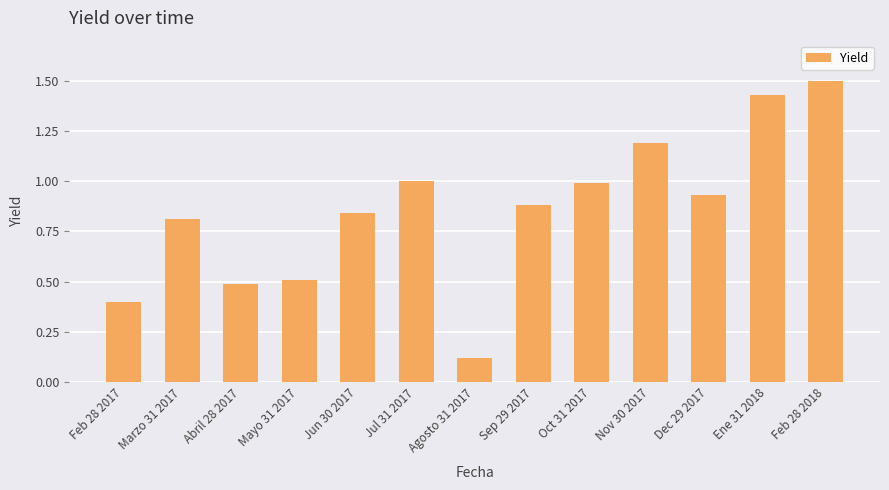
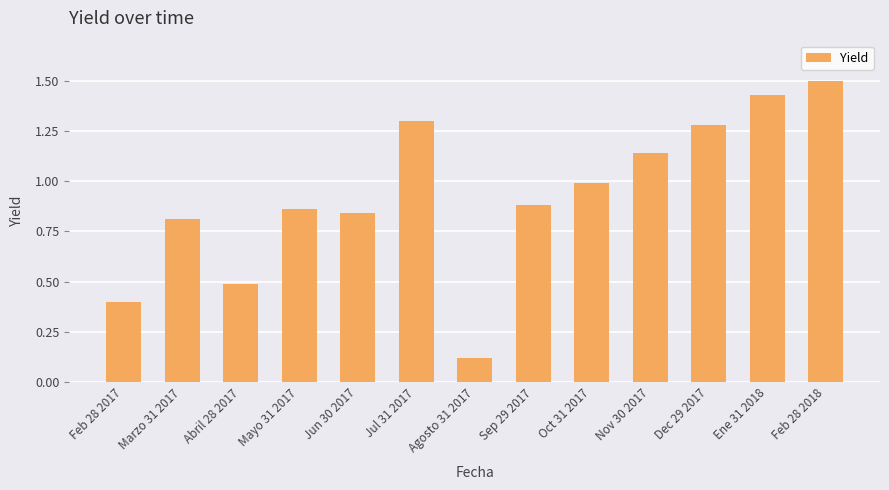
Mayo 31 2017: 0.51 -> 0.86
Jul 31 2017: 1.0 -> 1.3
Nov 30 2017: 1.19 -> 1.14
Dec 29 2017: 0.93 -> 1.28
